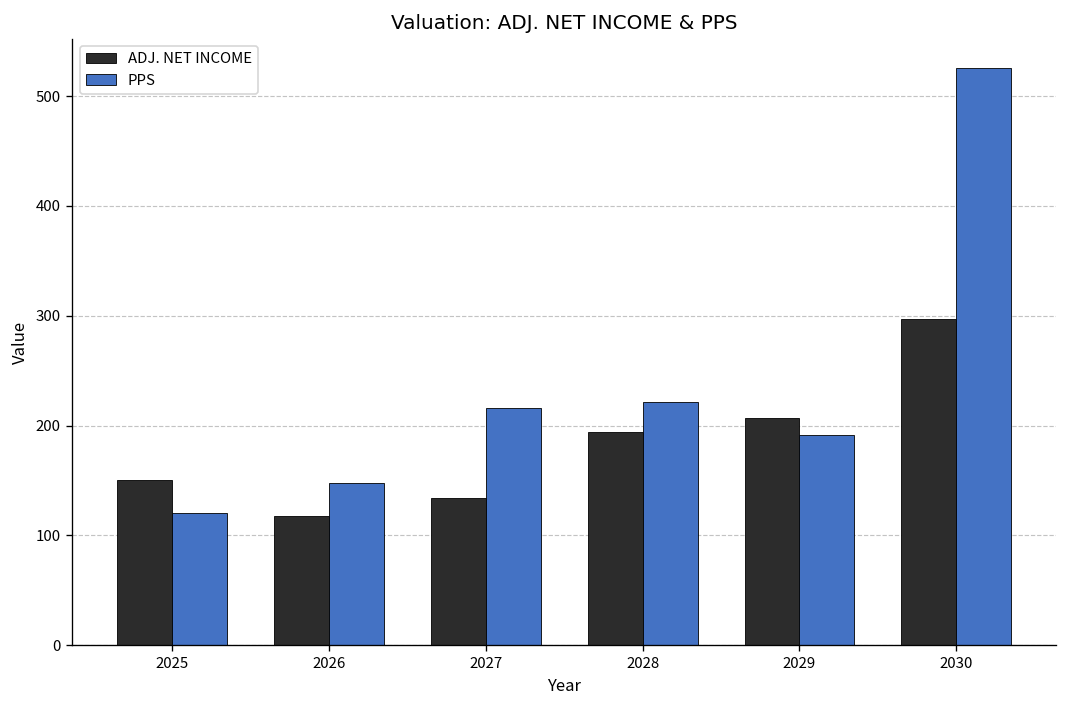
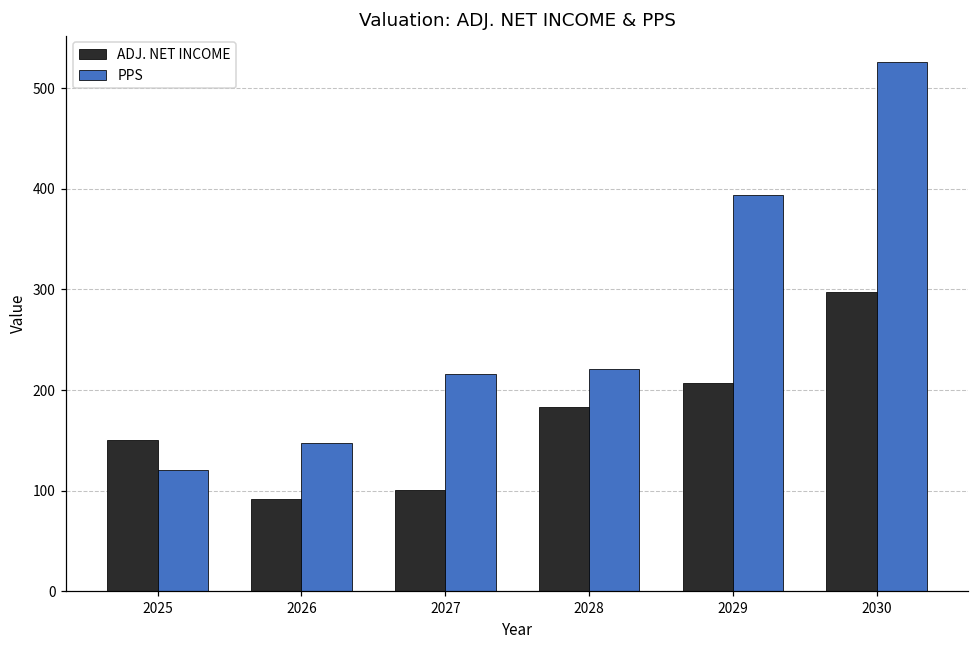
ADJ. NET INCOME, 2026: 120 -> 90
ADJ. NET INCOME, 2027: 130 -> 100
ADJ. NET INCOME, 2028: 190 -> 180
PPS, 2029: 190 -> 390
